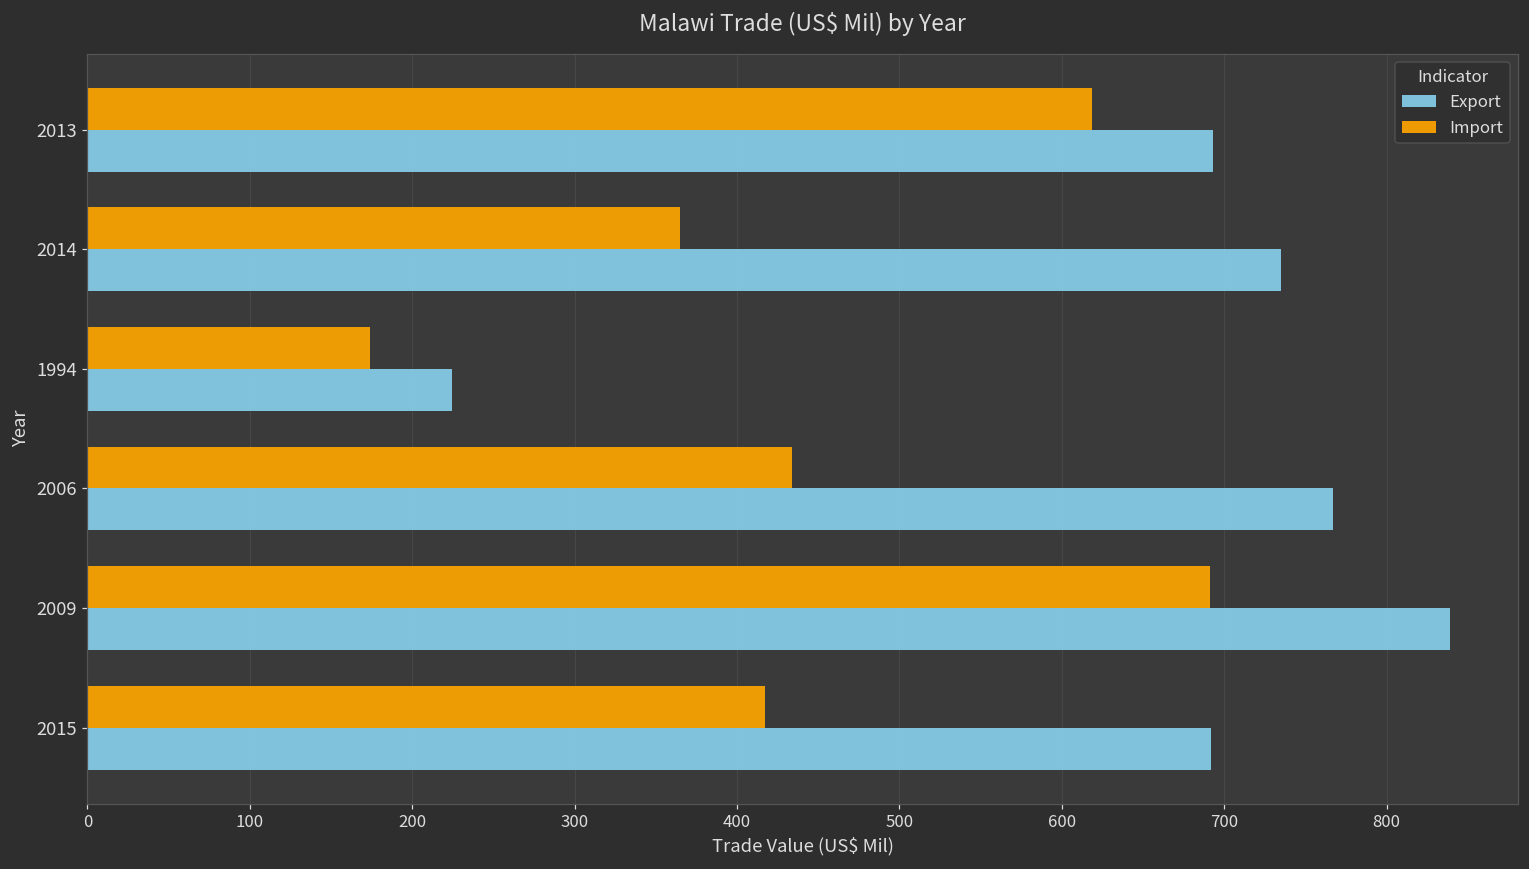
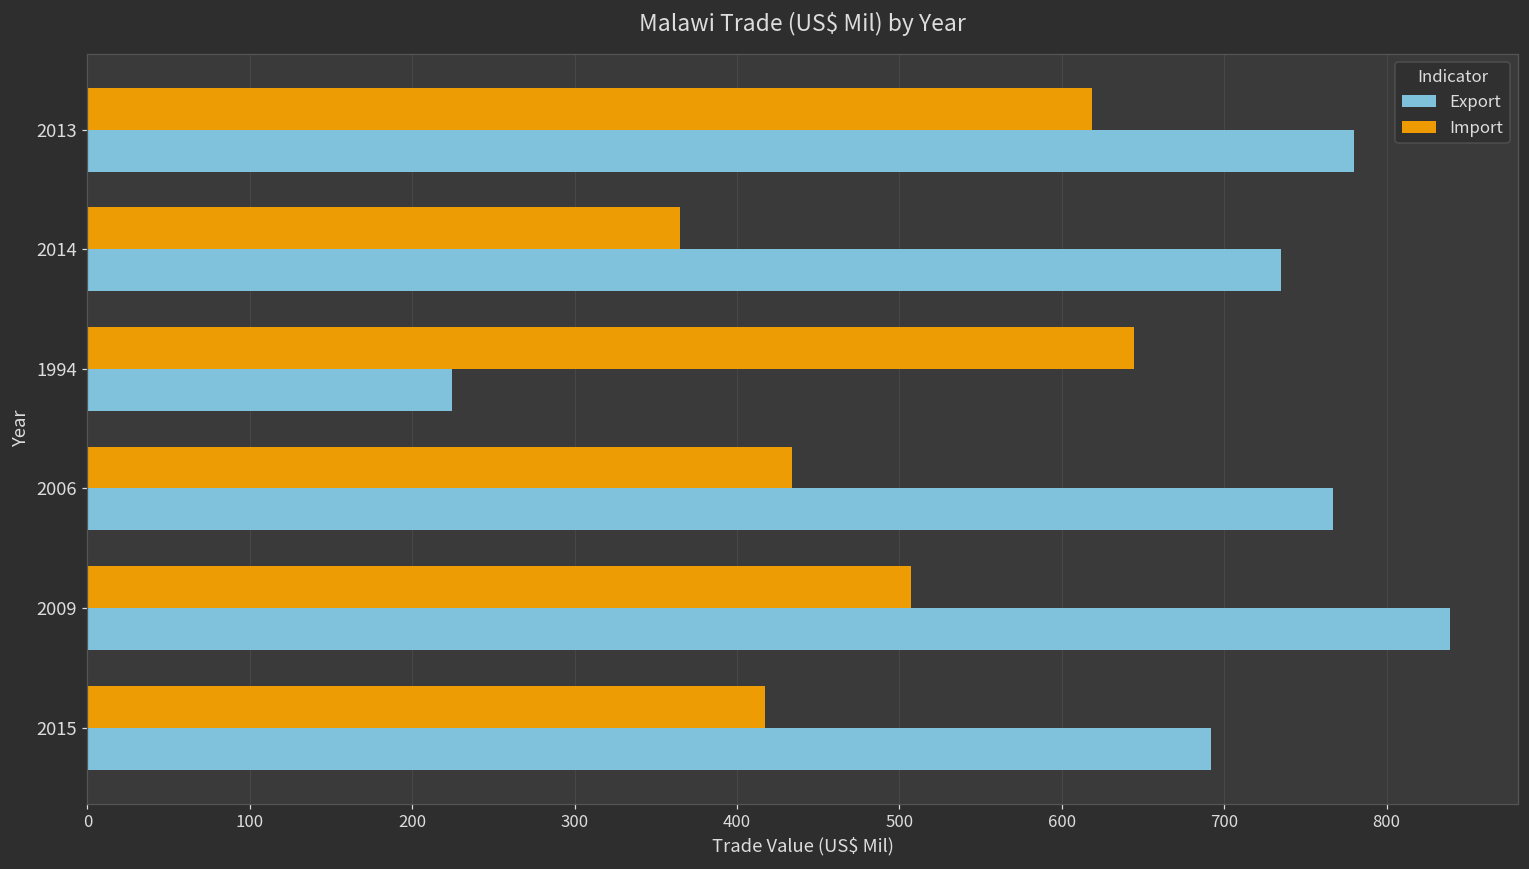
Export, 2013: 693 -> 780
Import, 1994: 174 -> 645
Import, 2009: 691 -> 507
